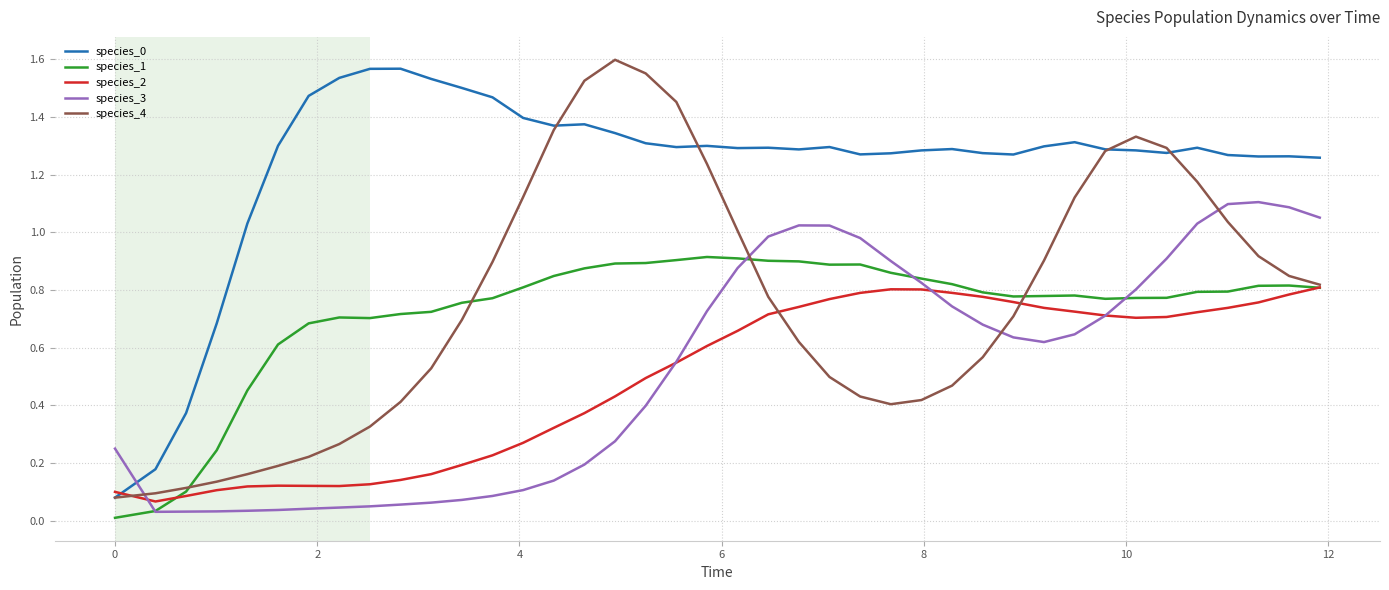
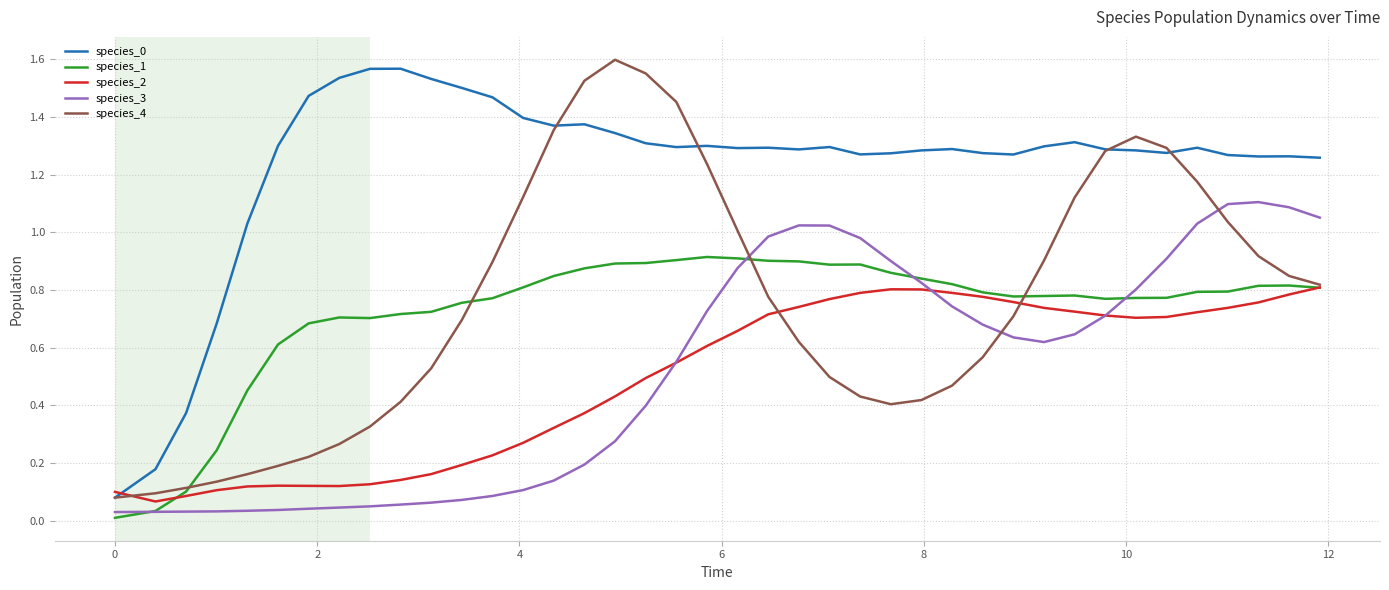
species_3, 0: 0.25 -> 0.03
